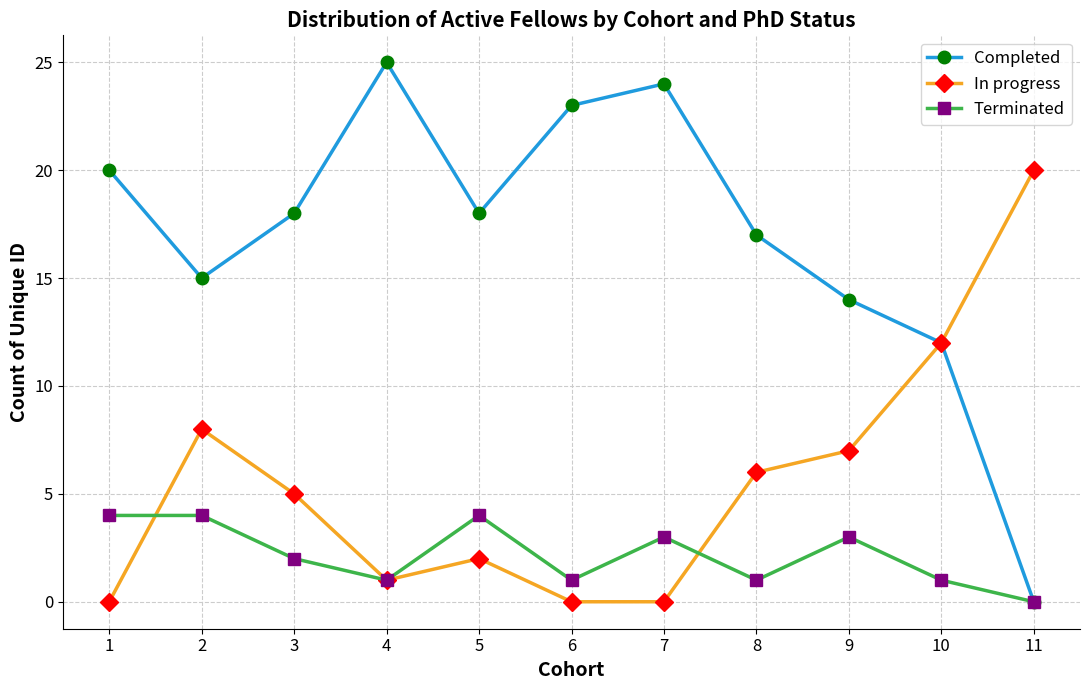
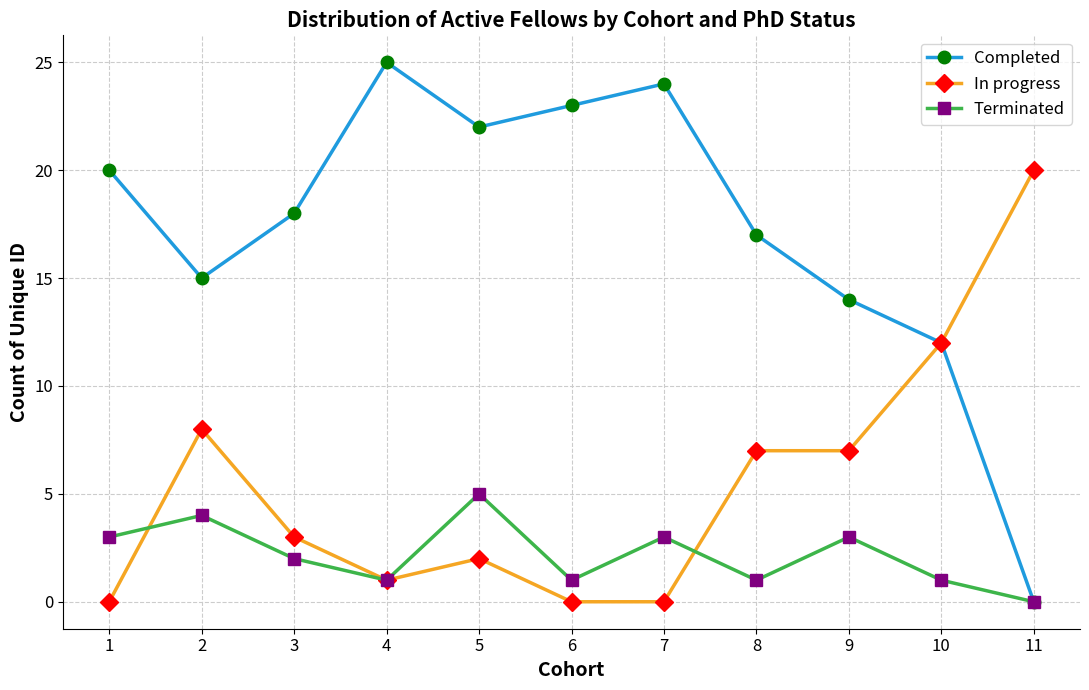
Terminated, 1: 4 -> 3
In progress, 3: 5 -> 3
Completed, 5: 18 -> 22
Terminated, 5: 4 -> 5
In progress, 8: 6 -> 7
